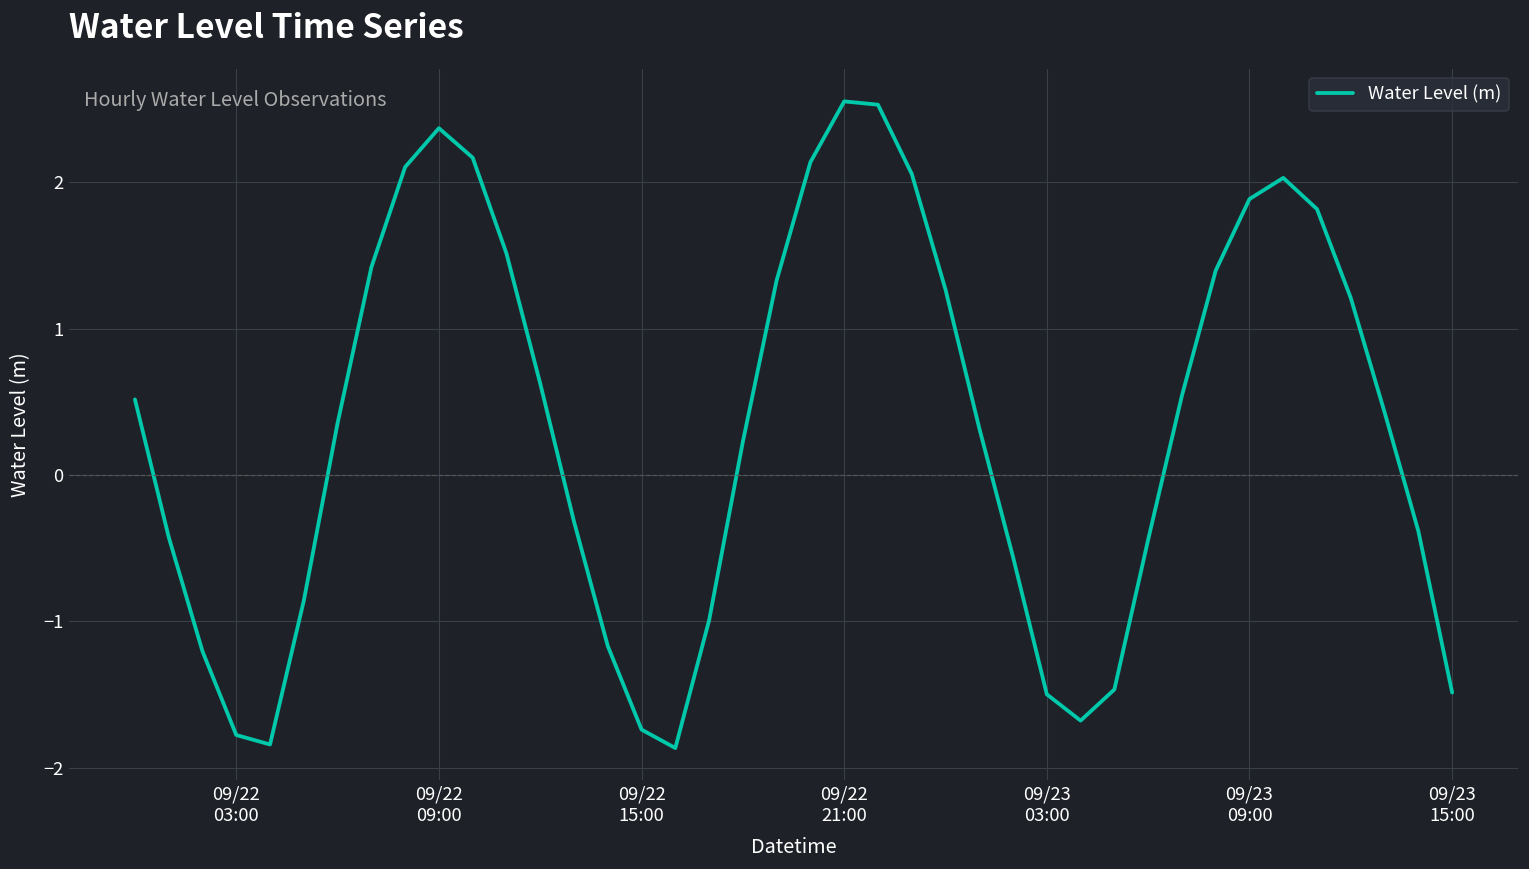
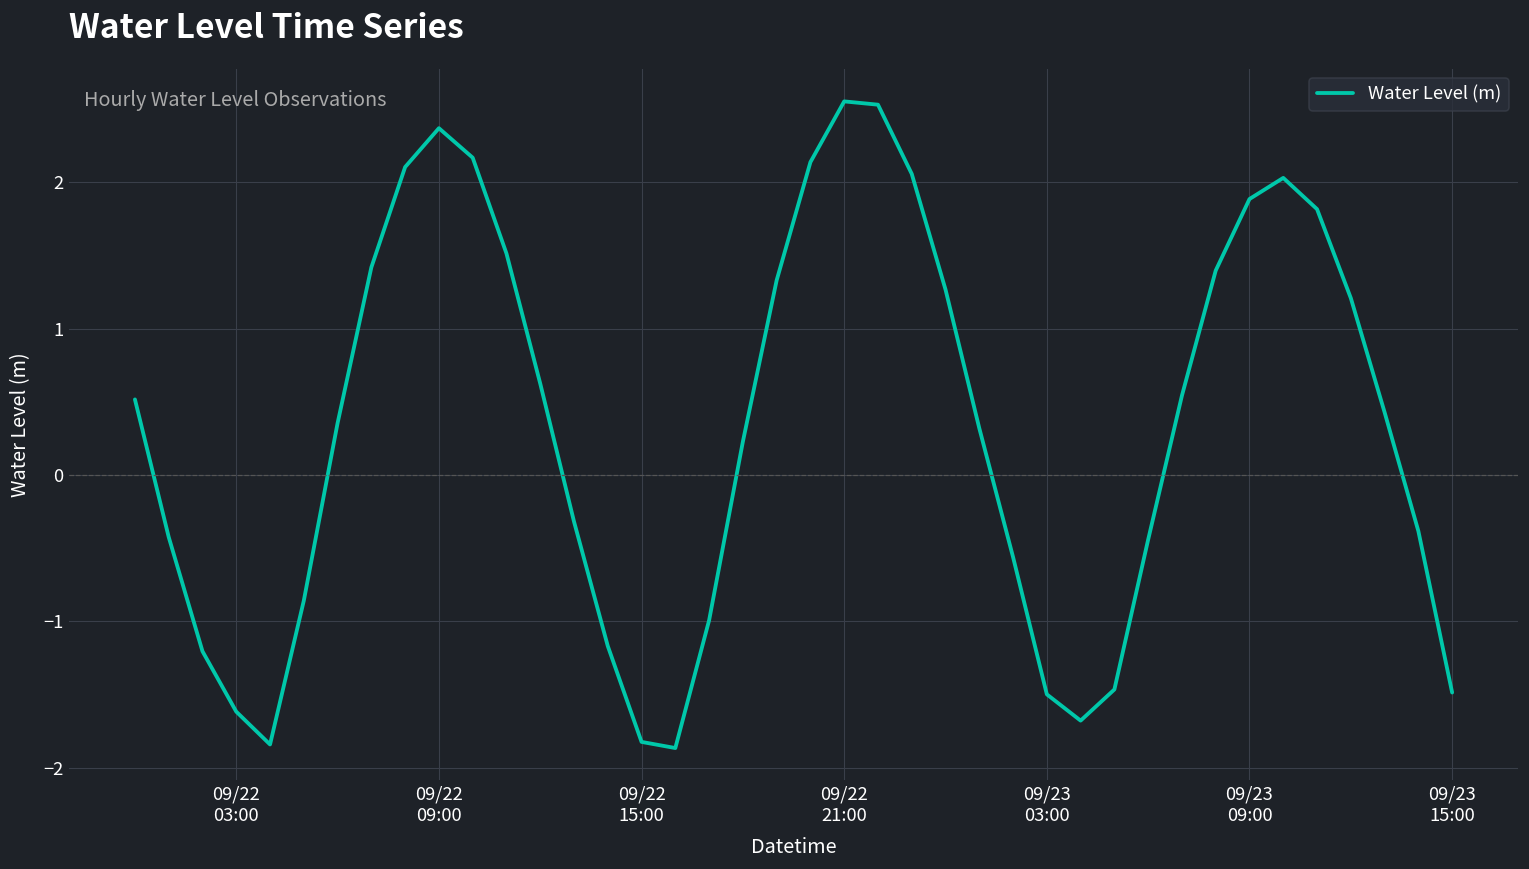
09/22 03:00: -1.78 -> -1.62
09/22 15:00: -1.74 -> -1.82
